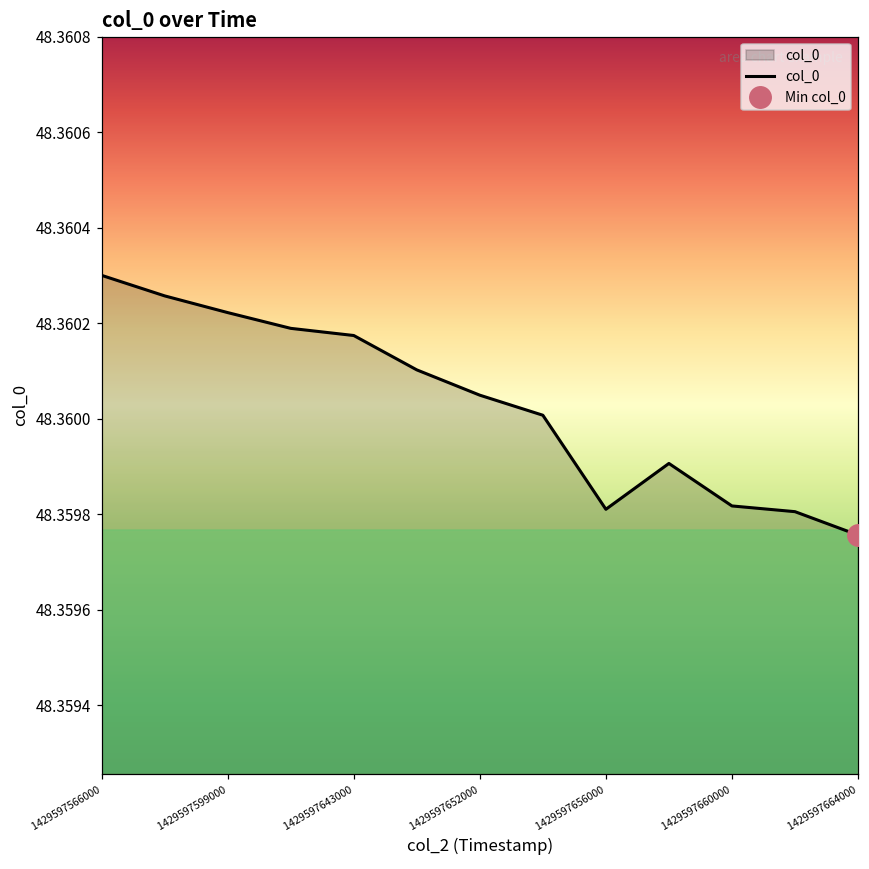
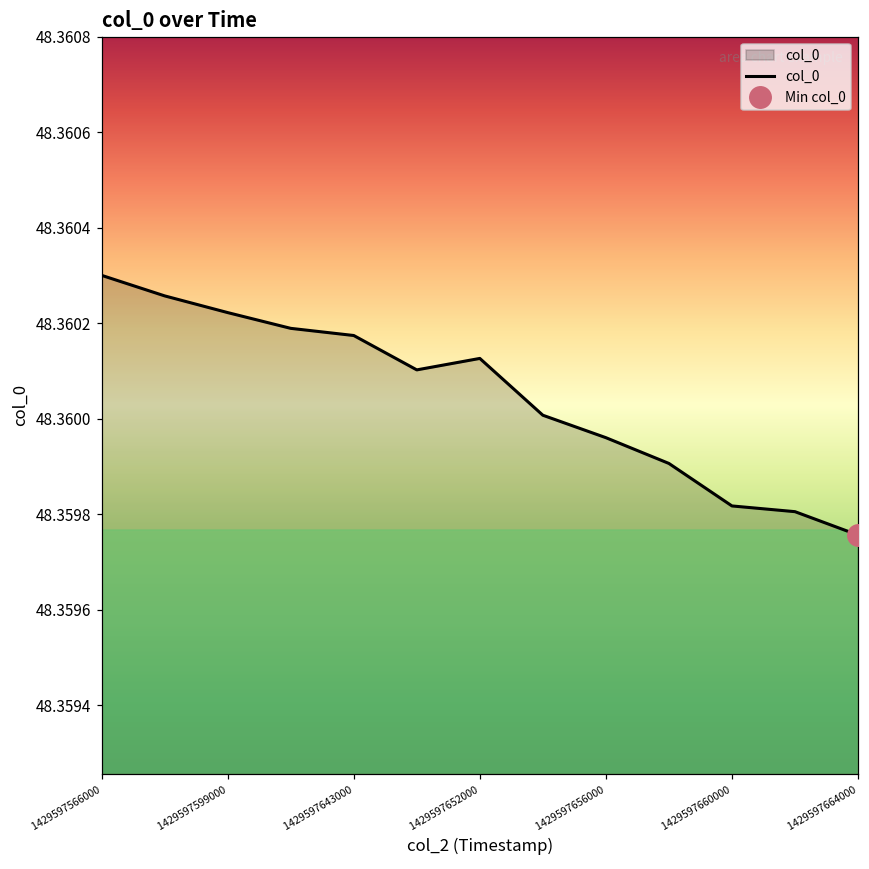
col_0, 1429597652000: 48.36005 -> 48.36013
col_0, 1429597656000: 48.35981 -> 48.35996
